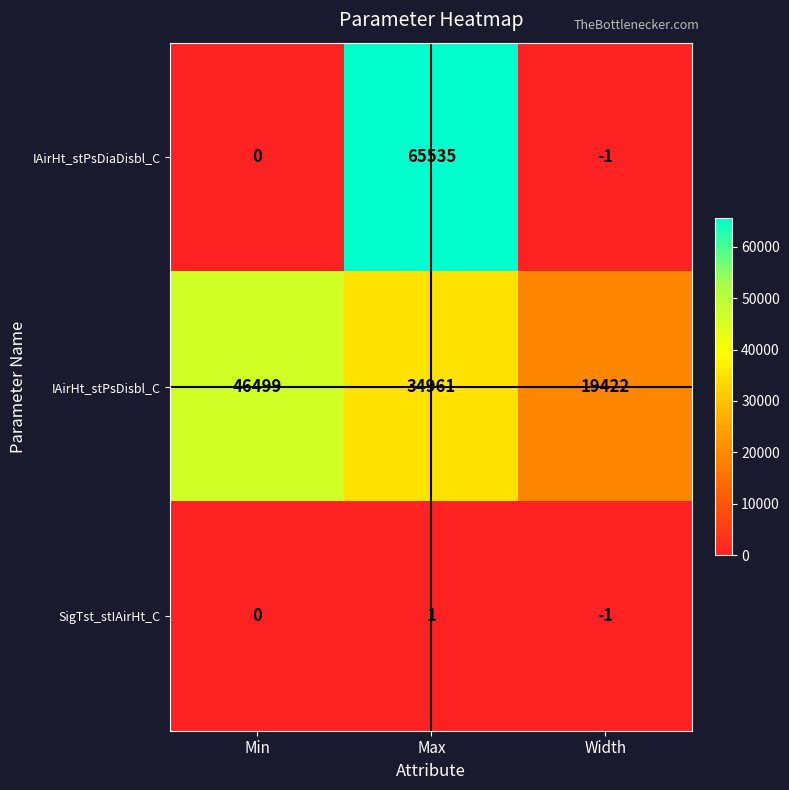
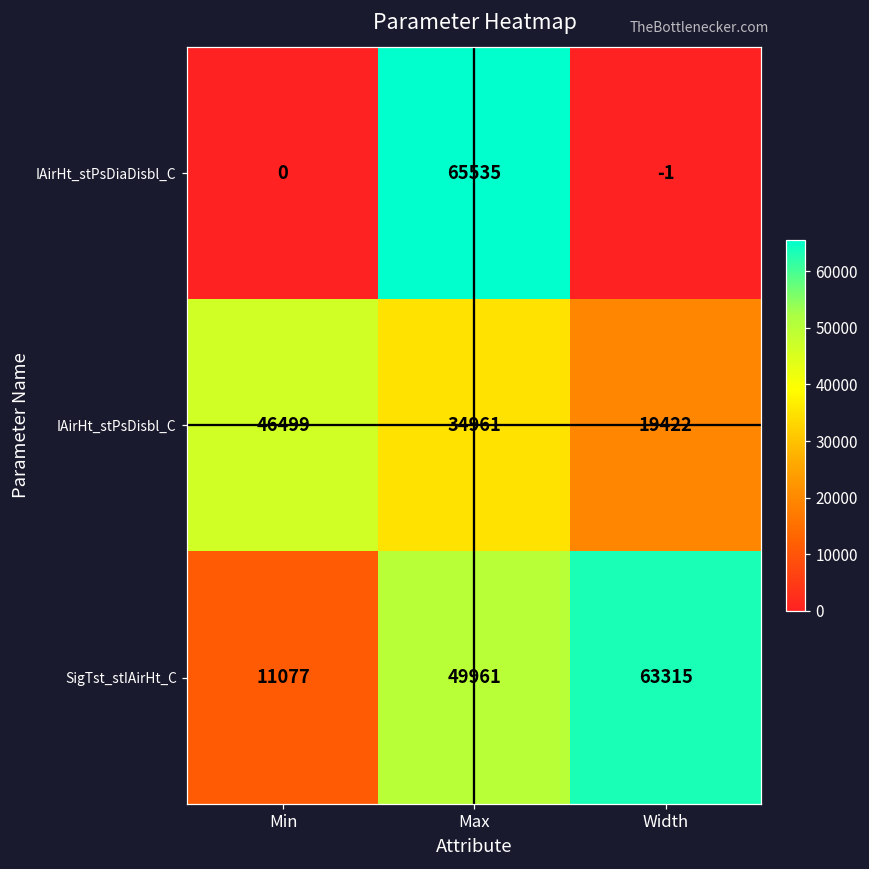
SigTst_stIAirHt_C, Min: 0 -> 11077
SigTst_stIAirHt_C, Max: 1 -> 49961
SigTst_stIAirHt_C, Width: -1 -> 63315
